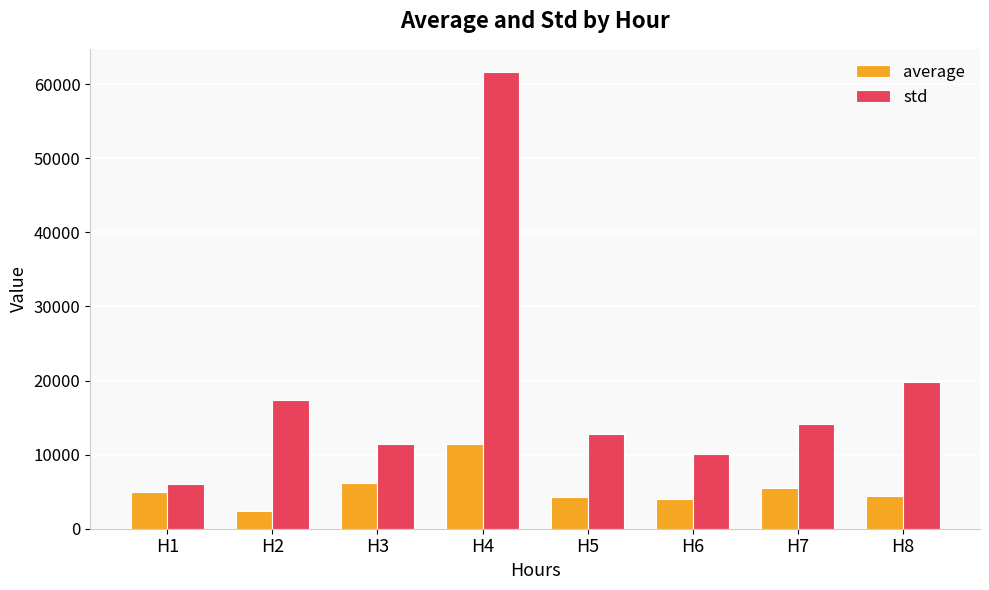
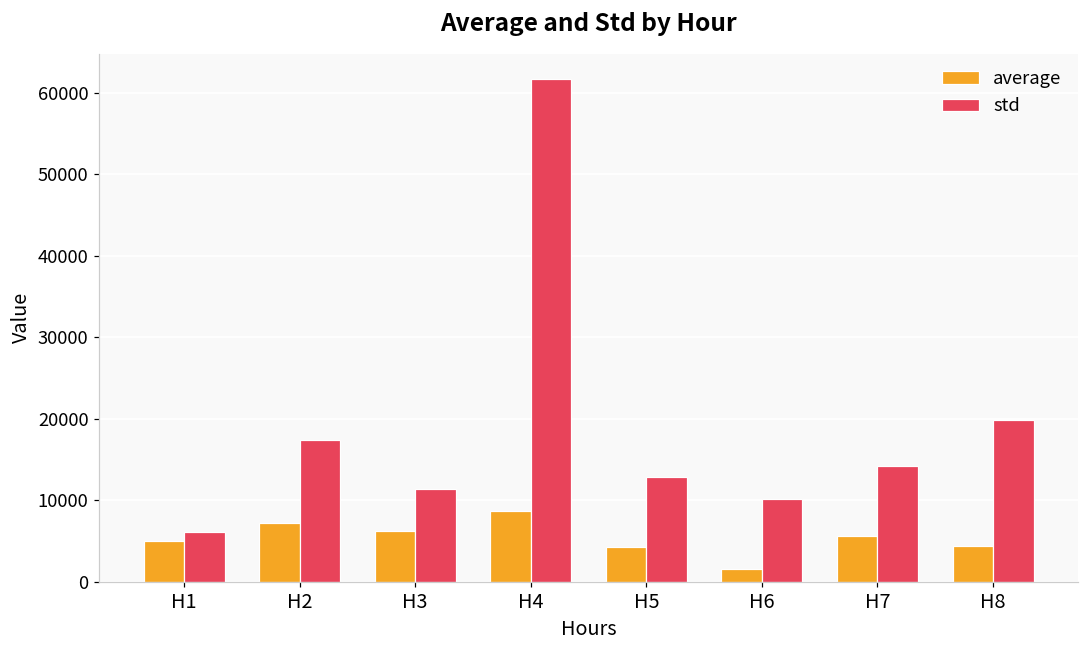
average, H2: 2000 -> 7000
average, H4: 11000 -> 9000
average, H6: 4000 -> 1000
